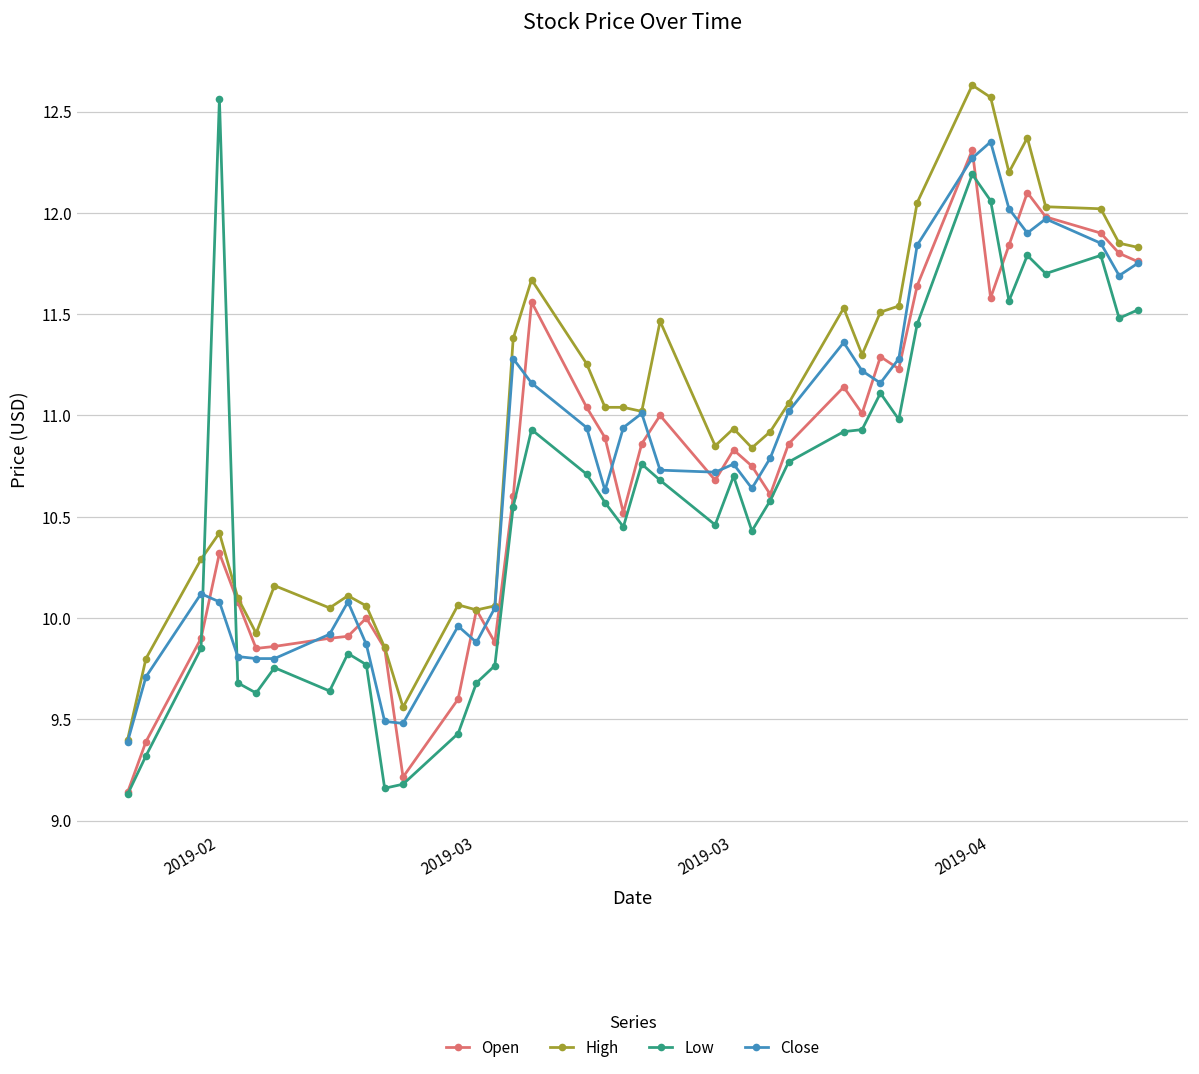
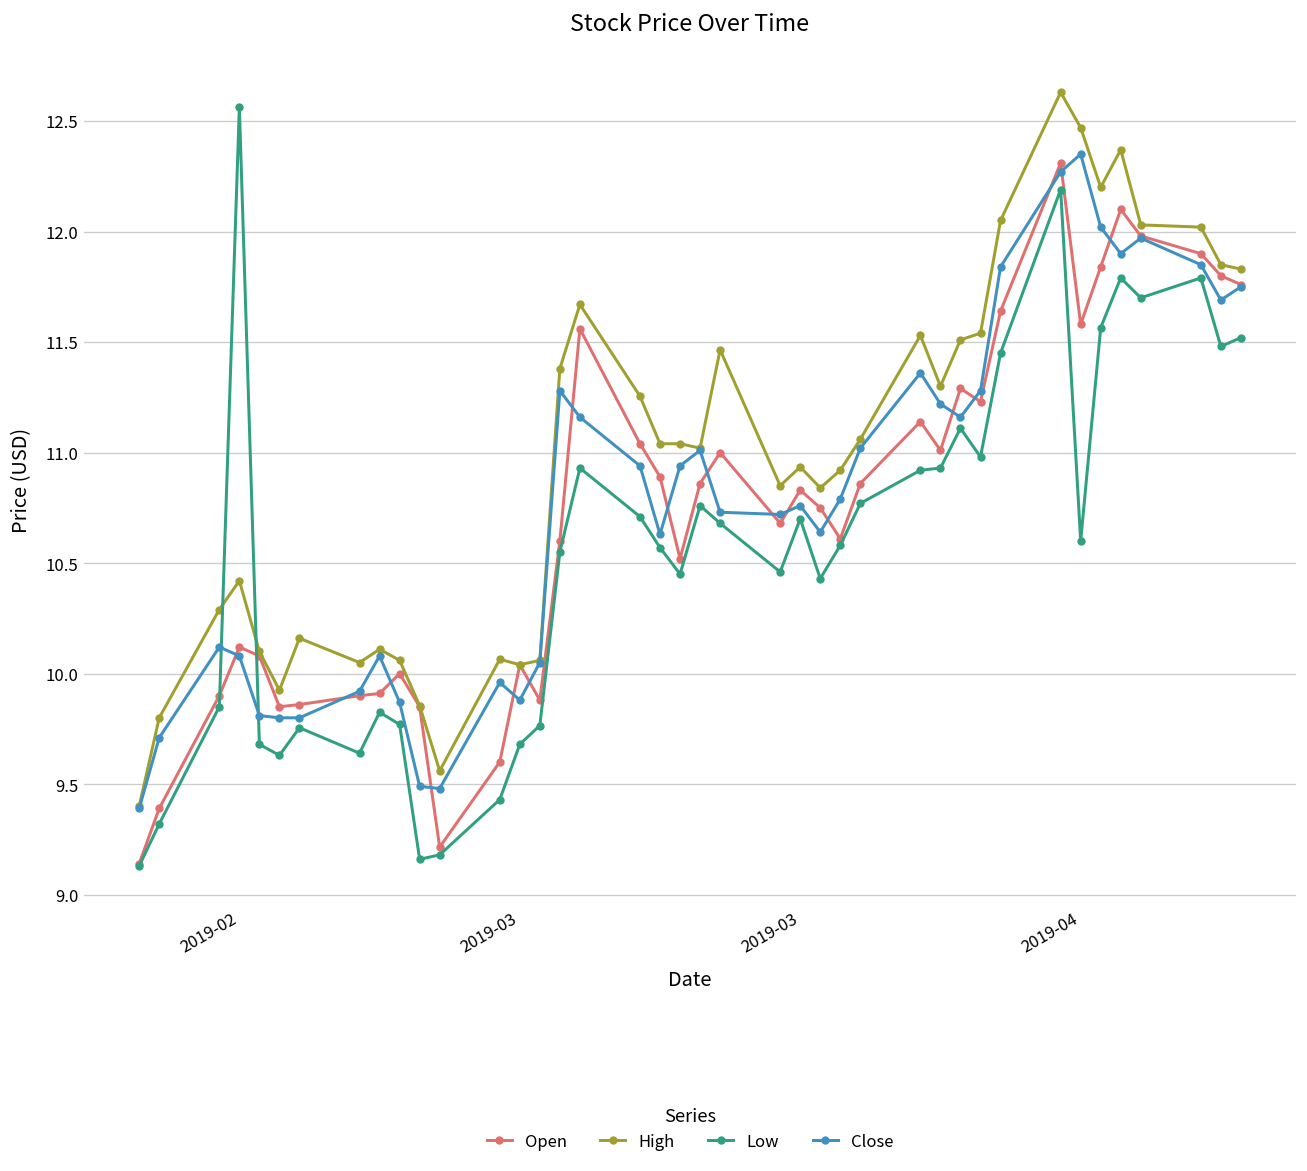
Open, 2019-02: 10.32 -> 10.12
High, 2019-04: 12.57 -> 12.47
Low, 2019-04: 12.06 -> 10.60
